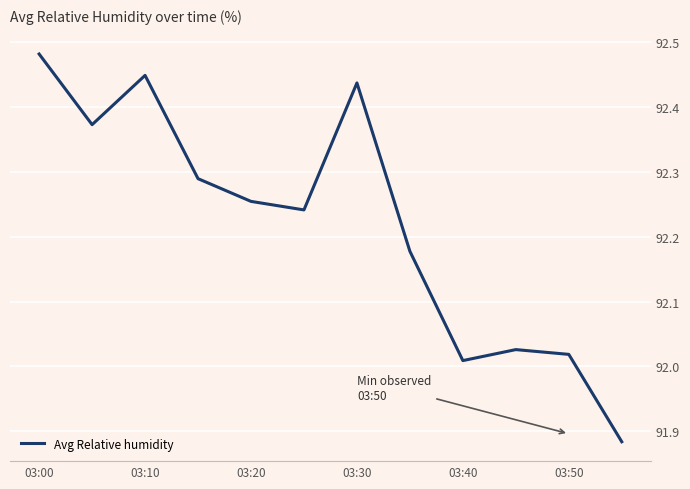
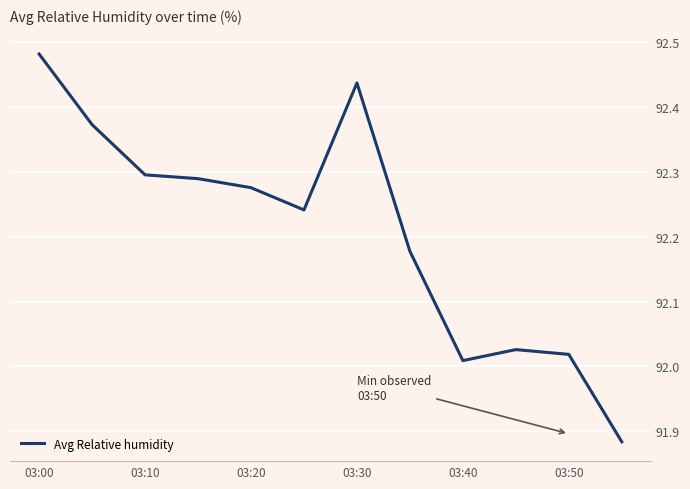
03:10: 92.45 -> 92.30
03:20: 92.25 -> 92.28
